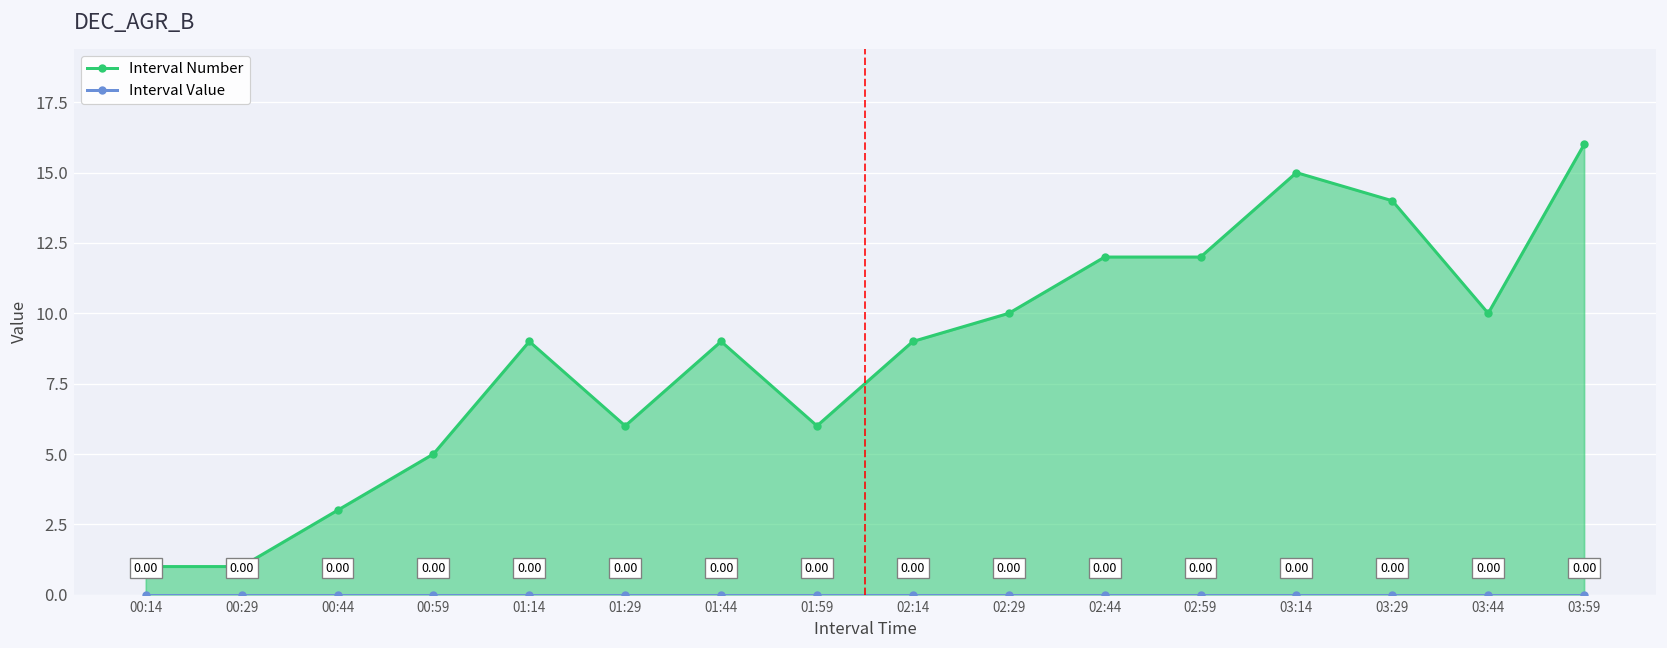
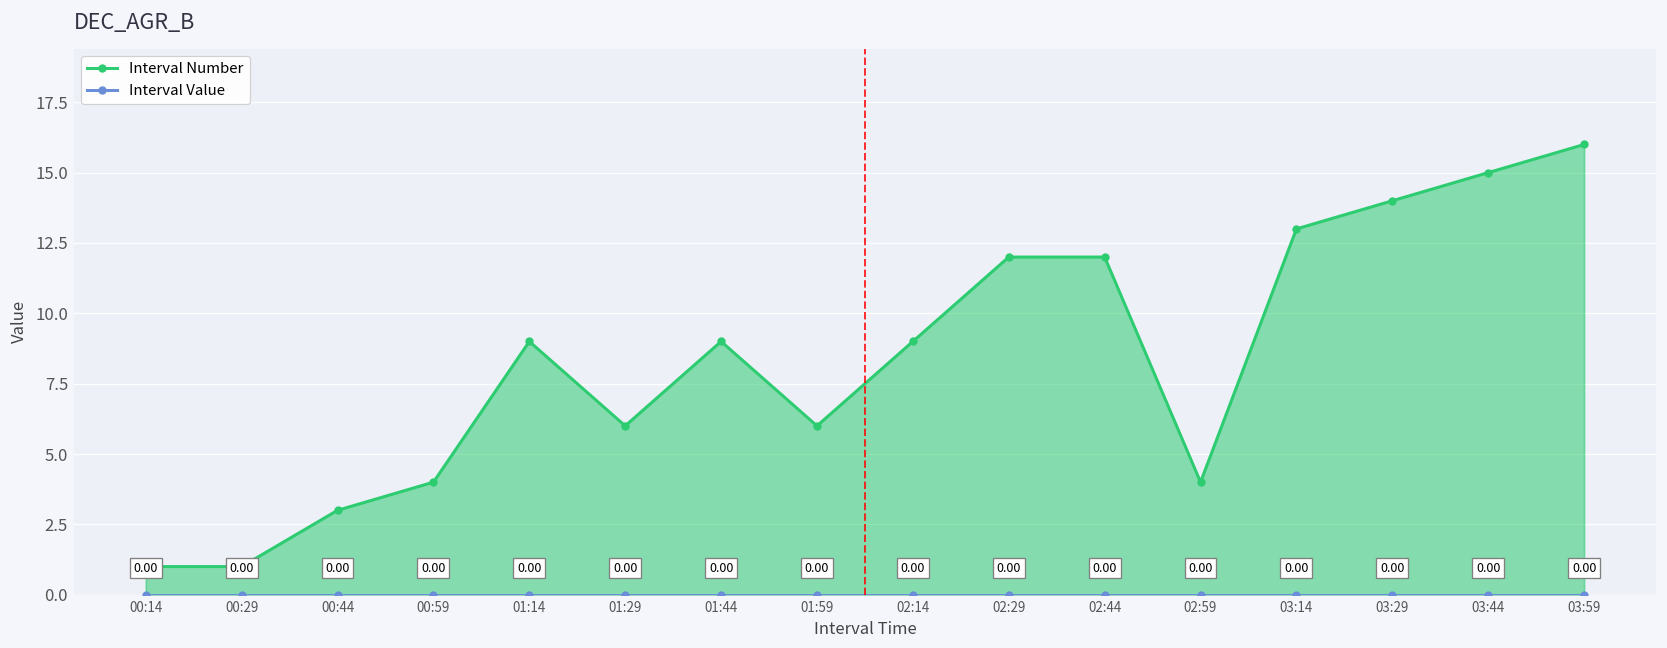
Interval Number, 00:59: 5 -> 4
Interval Number, 02:29: 10 -> 12
Interval Number, 02:59: 12 -> 4
Interval Number, 03:14: 15 -> 13
Interval Number, 03:44: 10 -> 15
